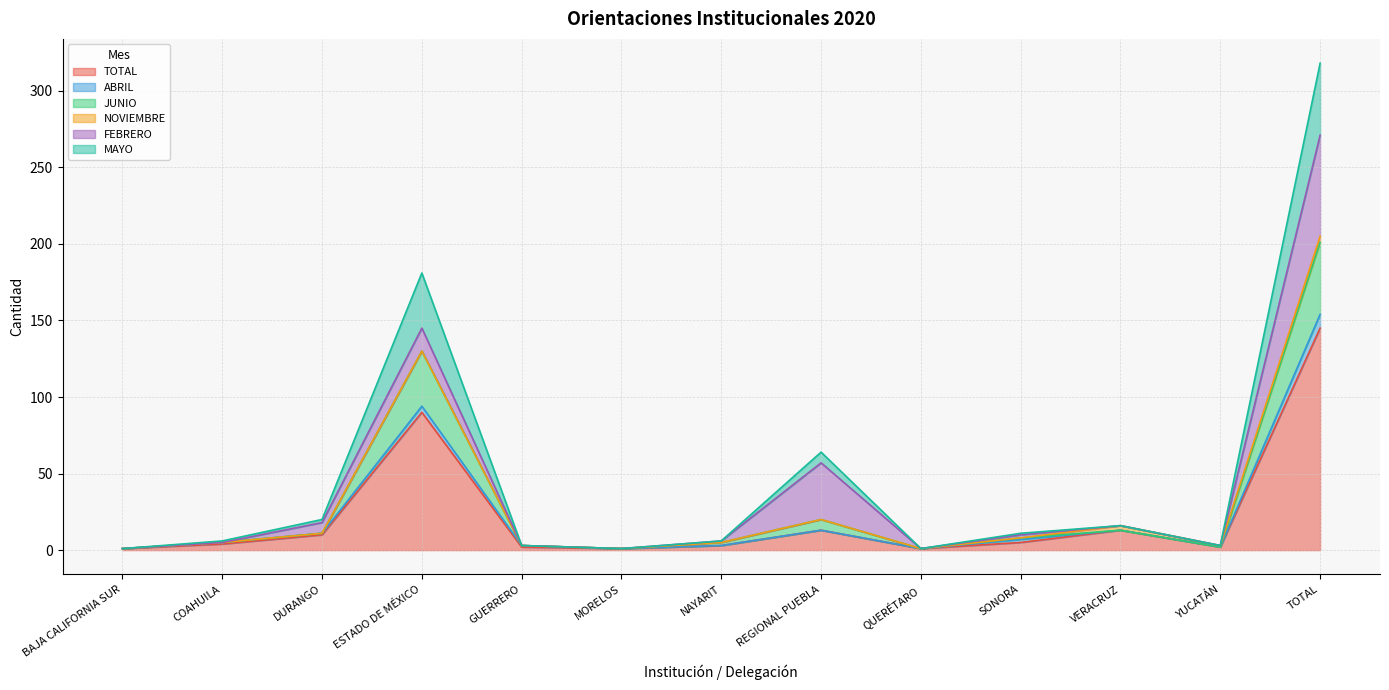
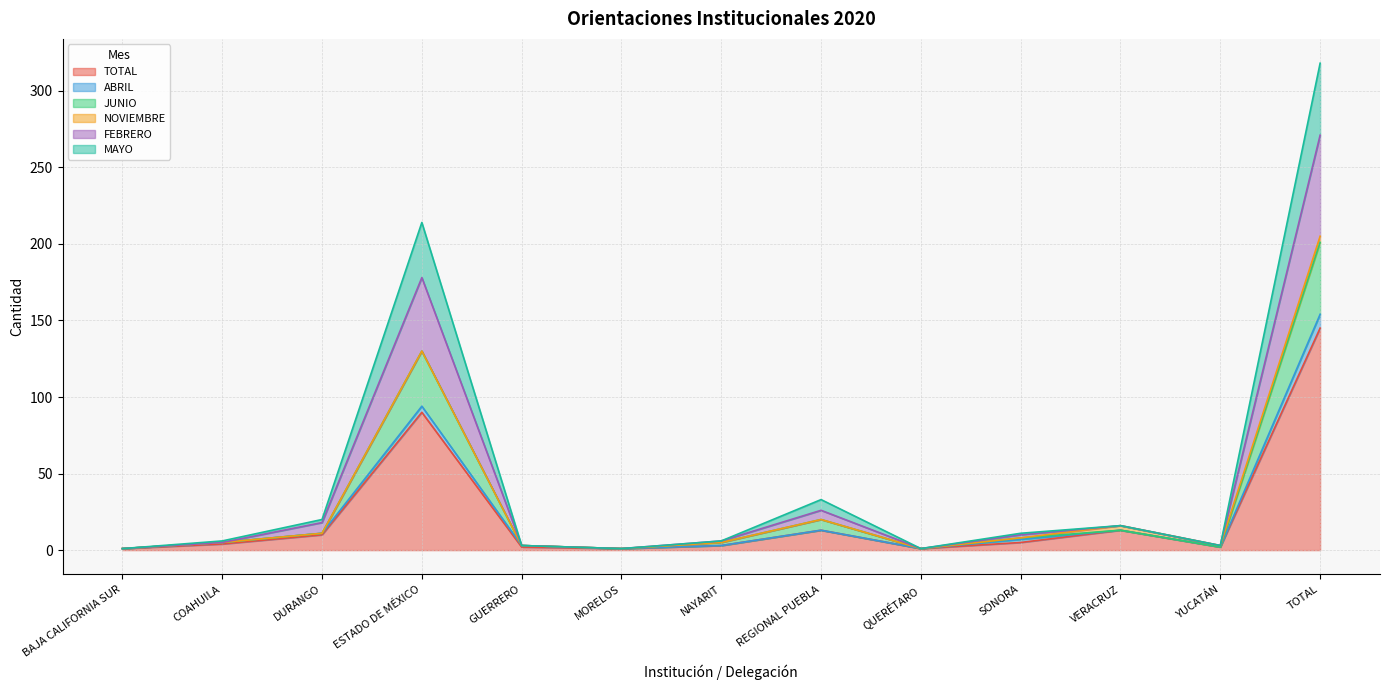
FEBRERO, ESTADO DE MÉXICO: 15 -> 48
FEBRERO, REGIONAL PUEBLA: 37 -> 6
